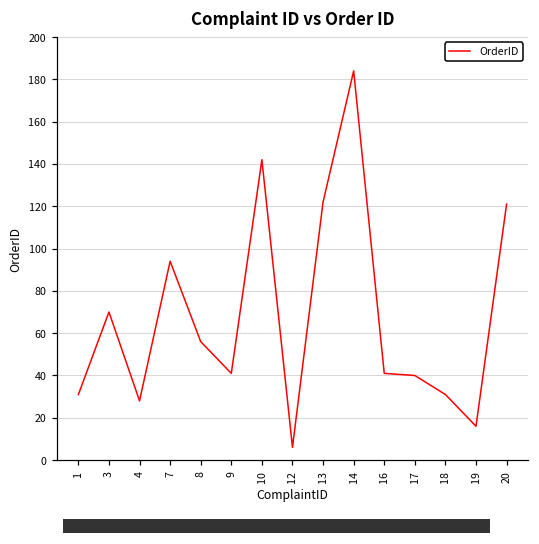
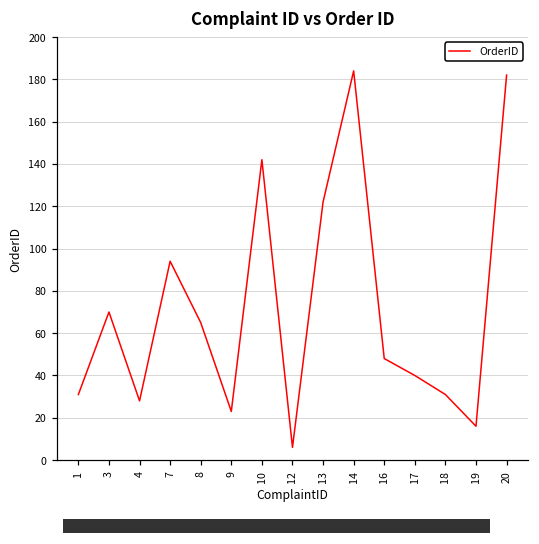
8: 56 -> 65
9: 41 -> 23
16: 41 -> 48
20: 121 -> 182
